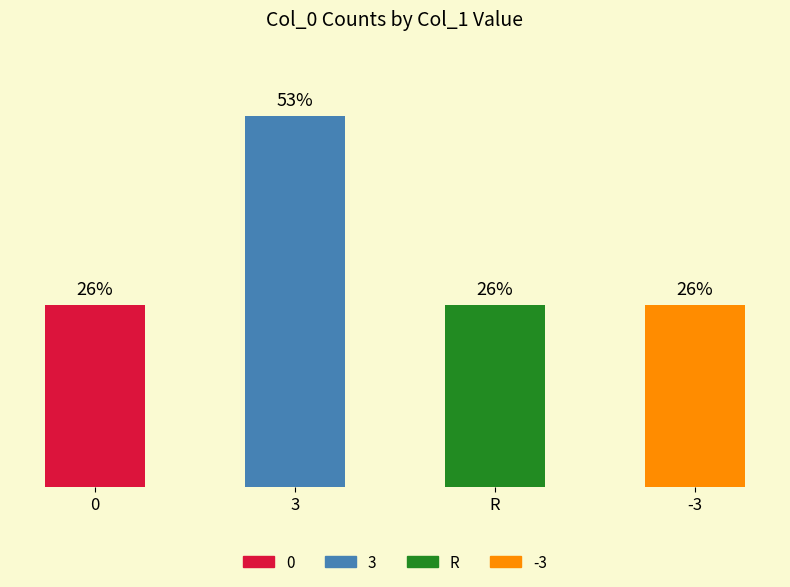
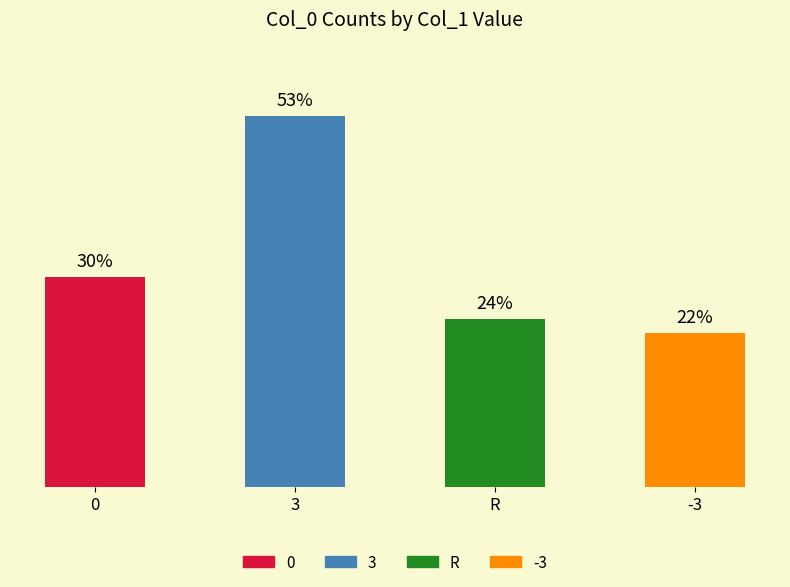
0: 26% -> 30%
R: 26% -> 24%
-3: 26% -> 22%
